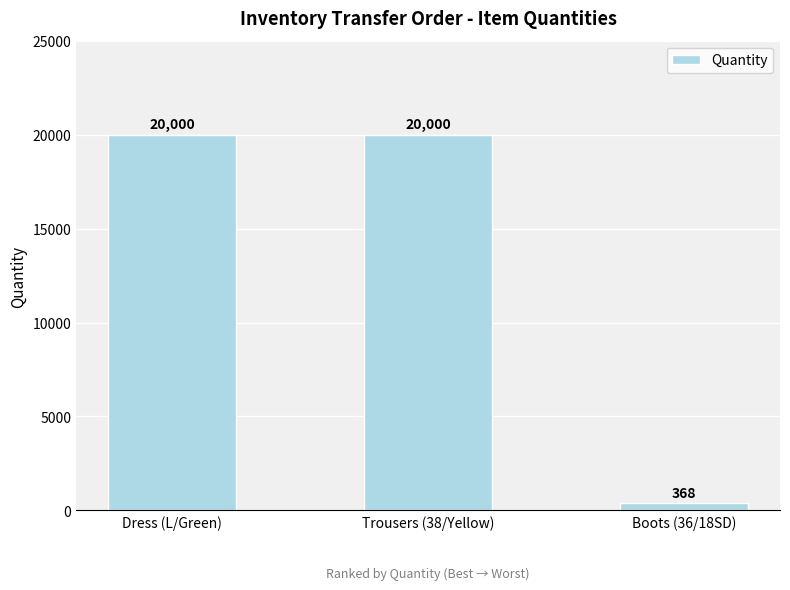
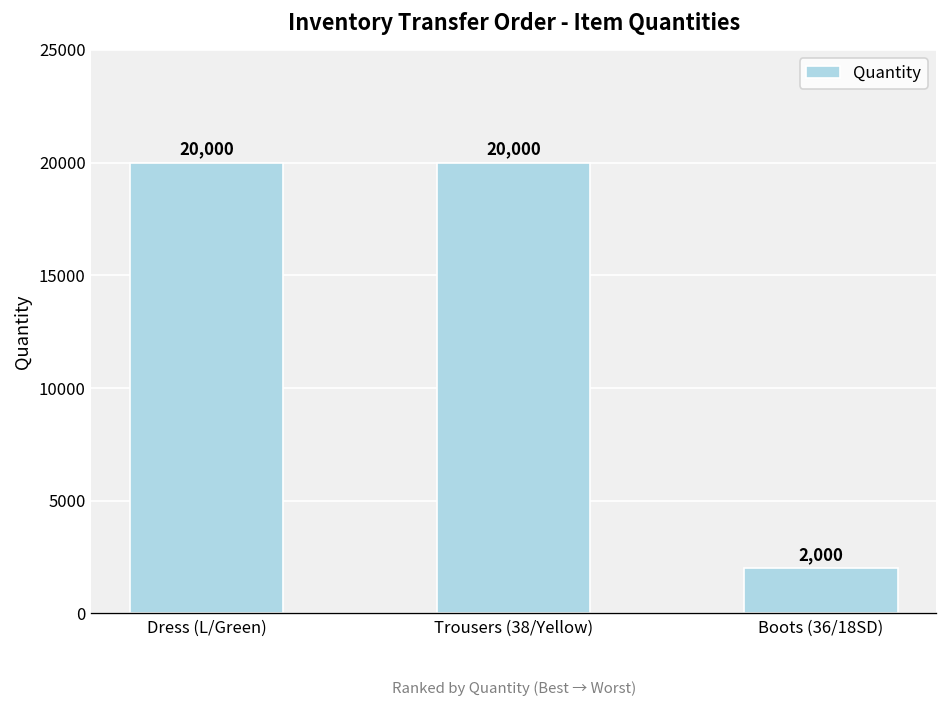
Boots (36/18SD): 368 -> 2,000
